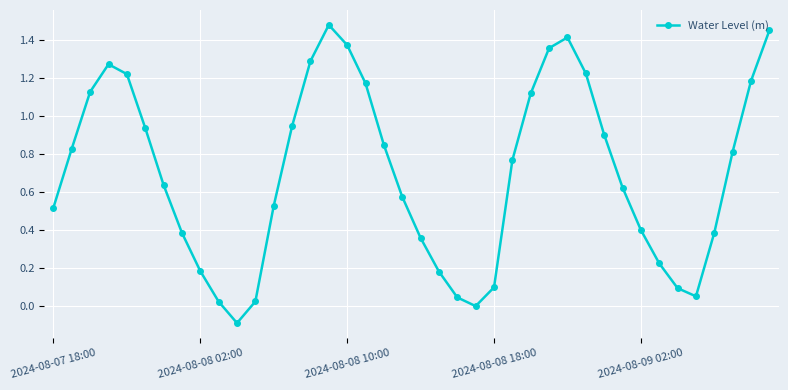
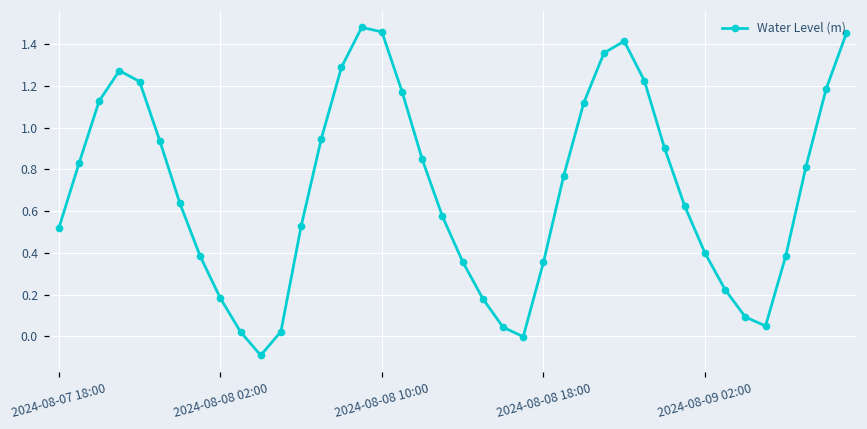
2024-08-08 10:00: 1.37 -> 1.46
2024-08-08 18:00: 0.10 -> 0.35
